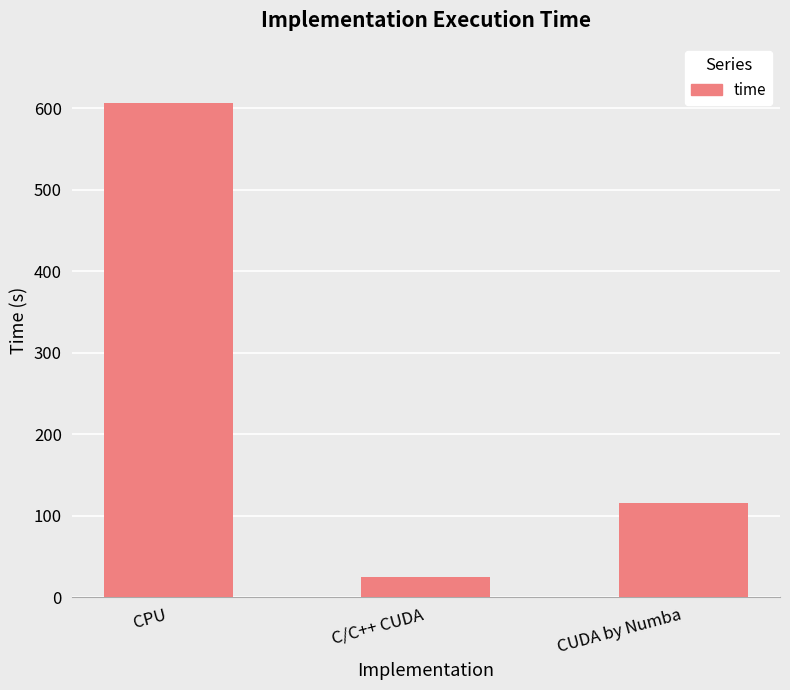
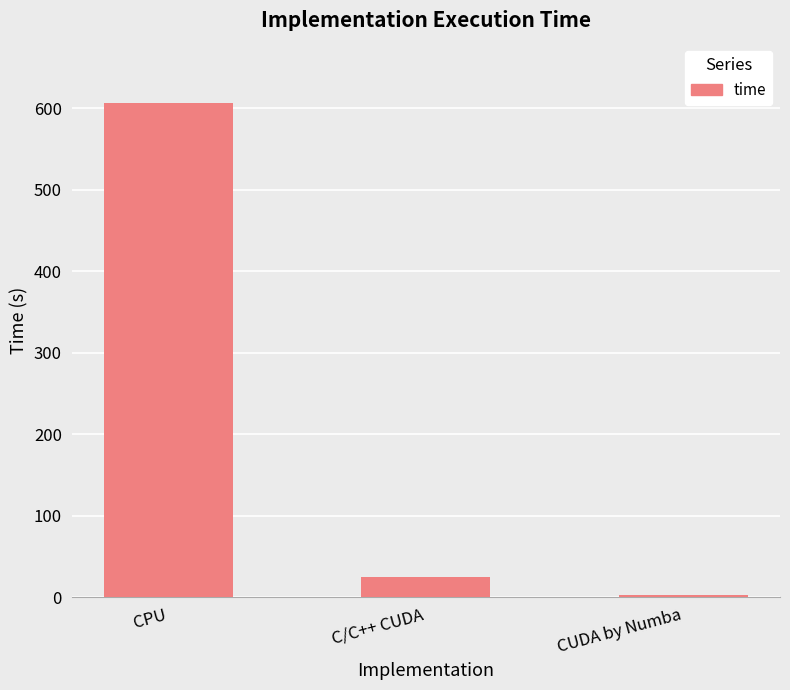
CUDA by Numba: 120 -> 0
